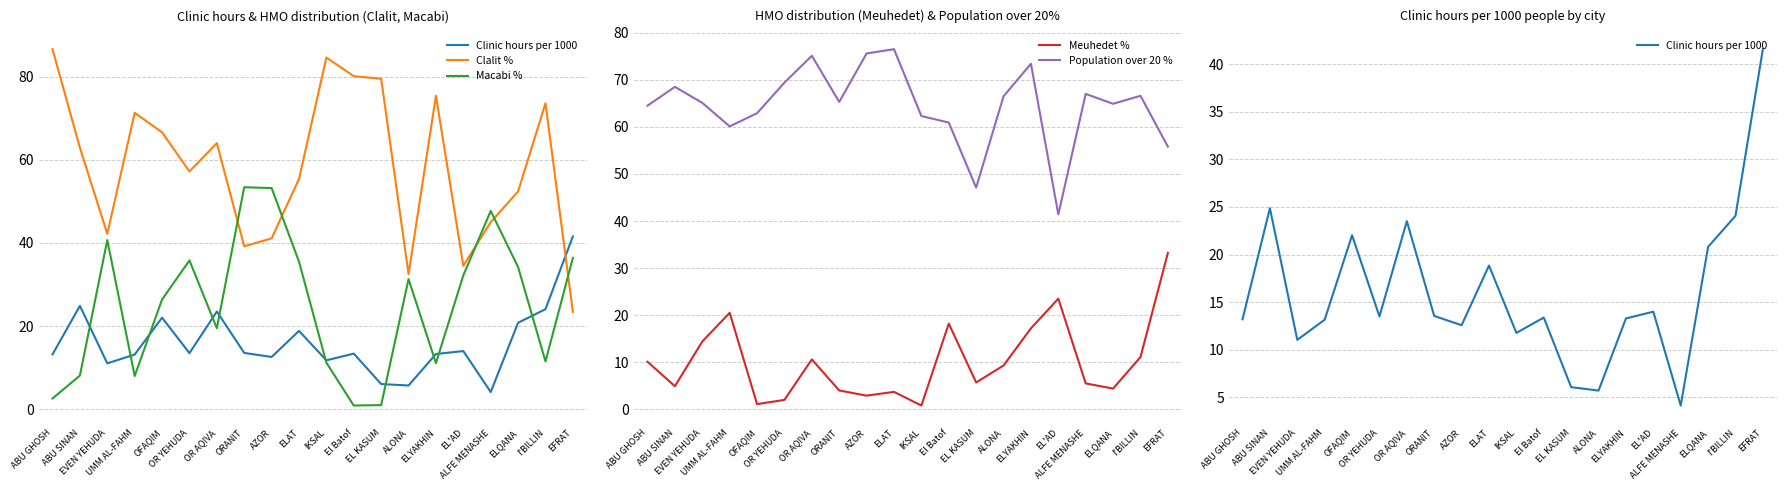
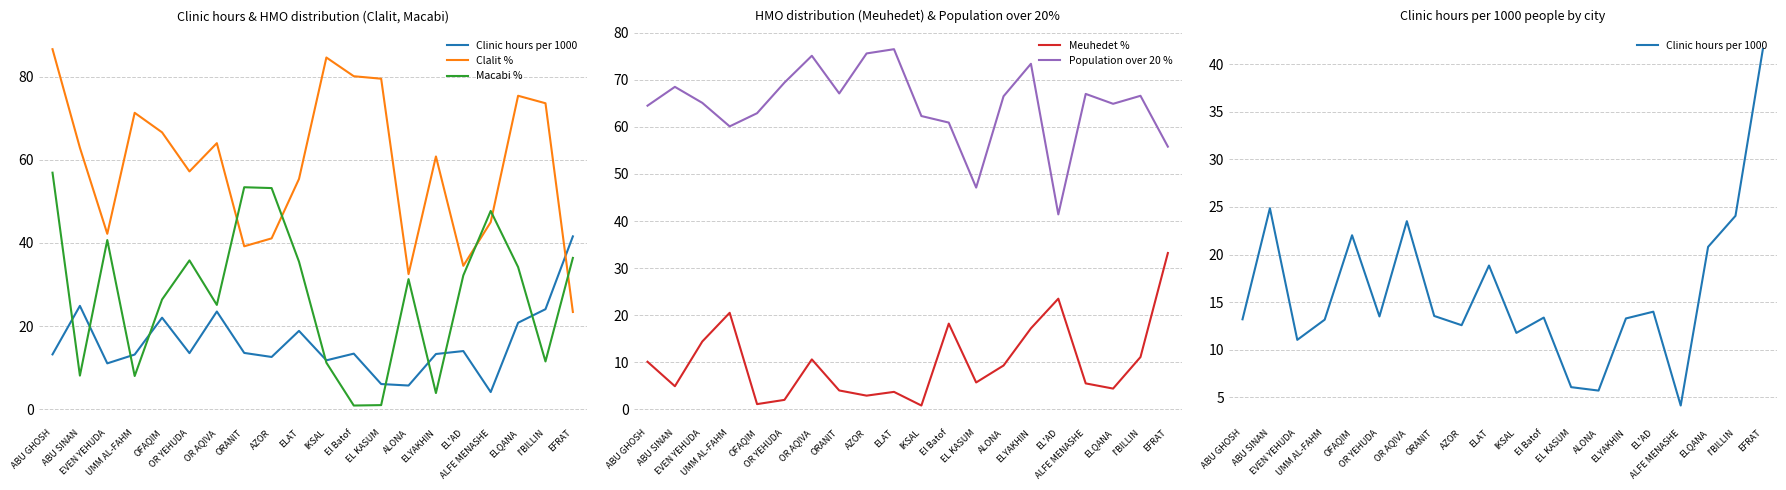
Clinic hours & HMO distribution (Clalit, Macabi), Macabi %, ABU GHOSH: 3 -> 57
Clinic hours & HMO distribution (Clalit, Macabi), Macabi %, OR AQIVA: 20 -> 25
Clinic hours & HMO distribution (Clalit, Macabi), Clalit %, ELYAKHIN: 75 -> 61
Clinic hours & HMO distribution (Clalit, Macabi), Macabi %, ELYAKHIN: 11 -> 4
Clinic hours & HMO distribution (Clalit, Macabi), Clalit %, ELQANA: 52 -> 75
HMO distribution (Meuhedet) & Population over 20%, Population over 20 %, ORANIT: 65 -> 67
